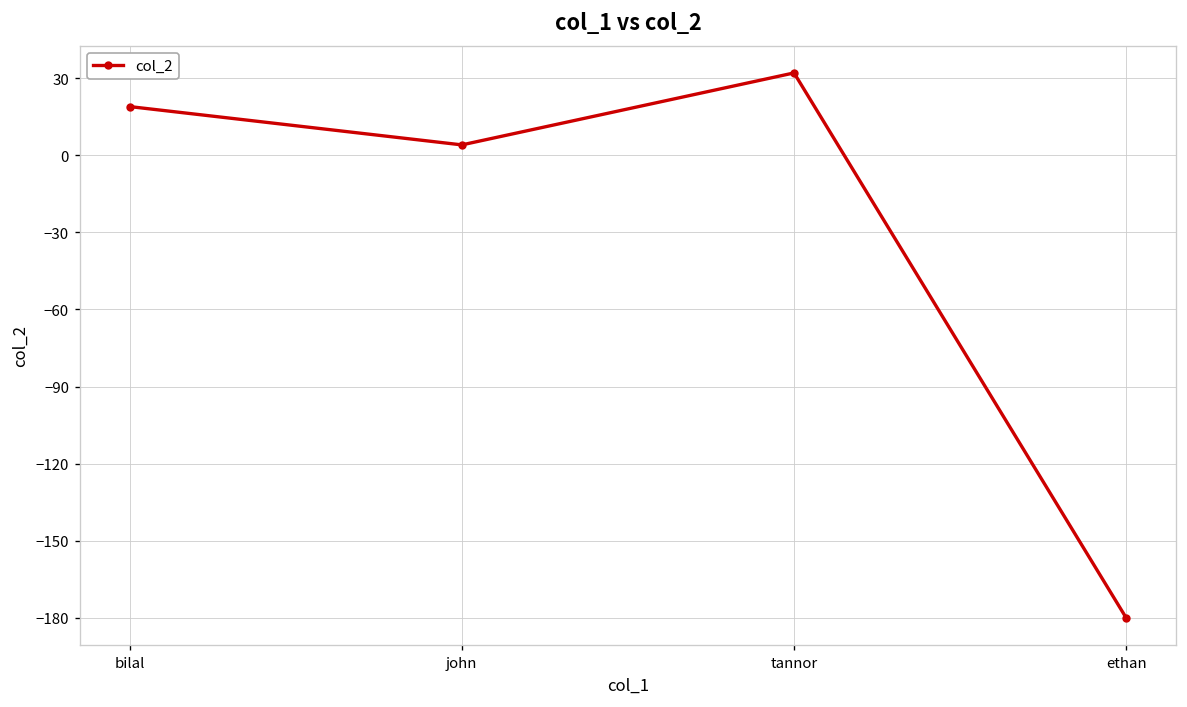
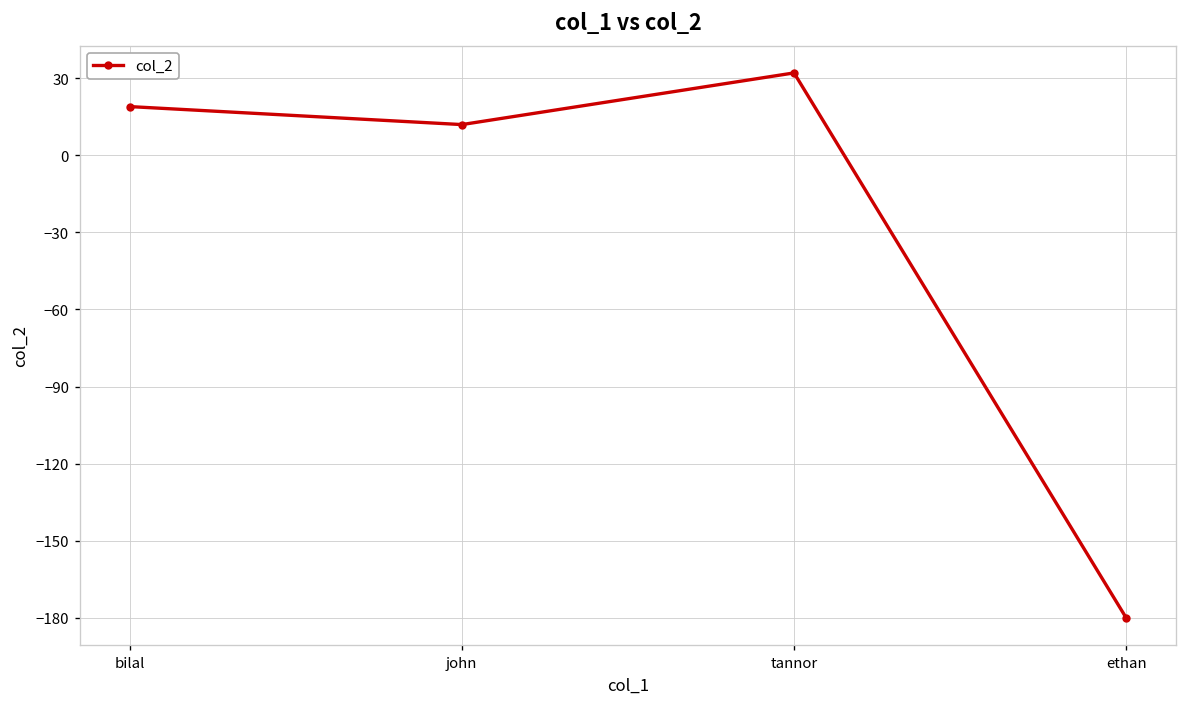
john: 4 -> 12
